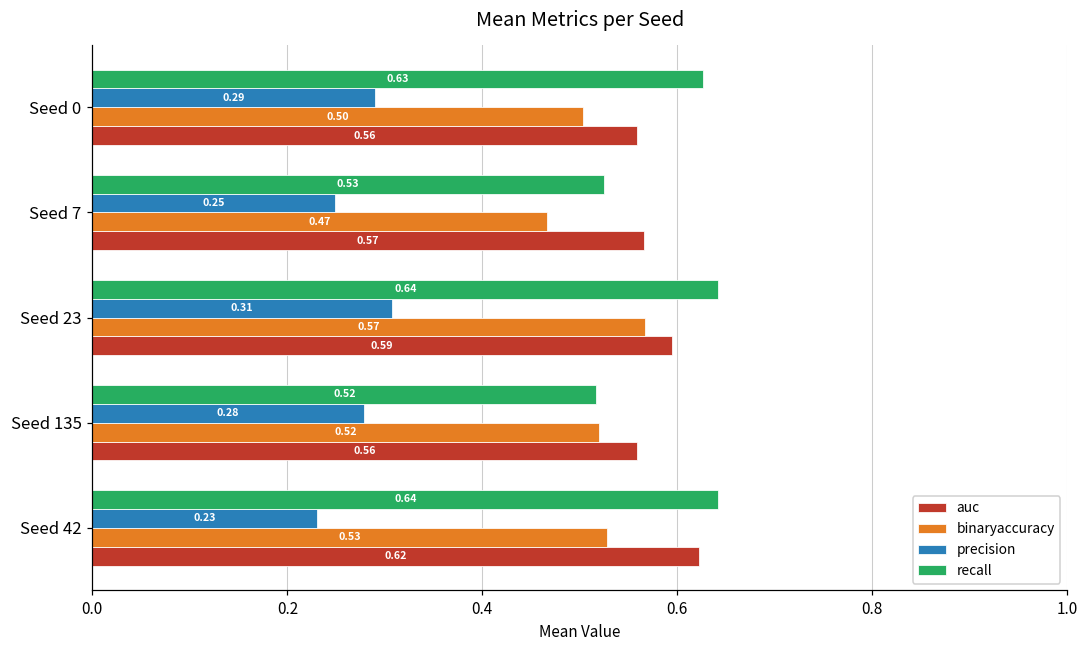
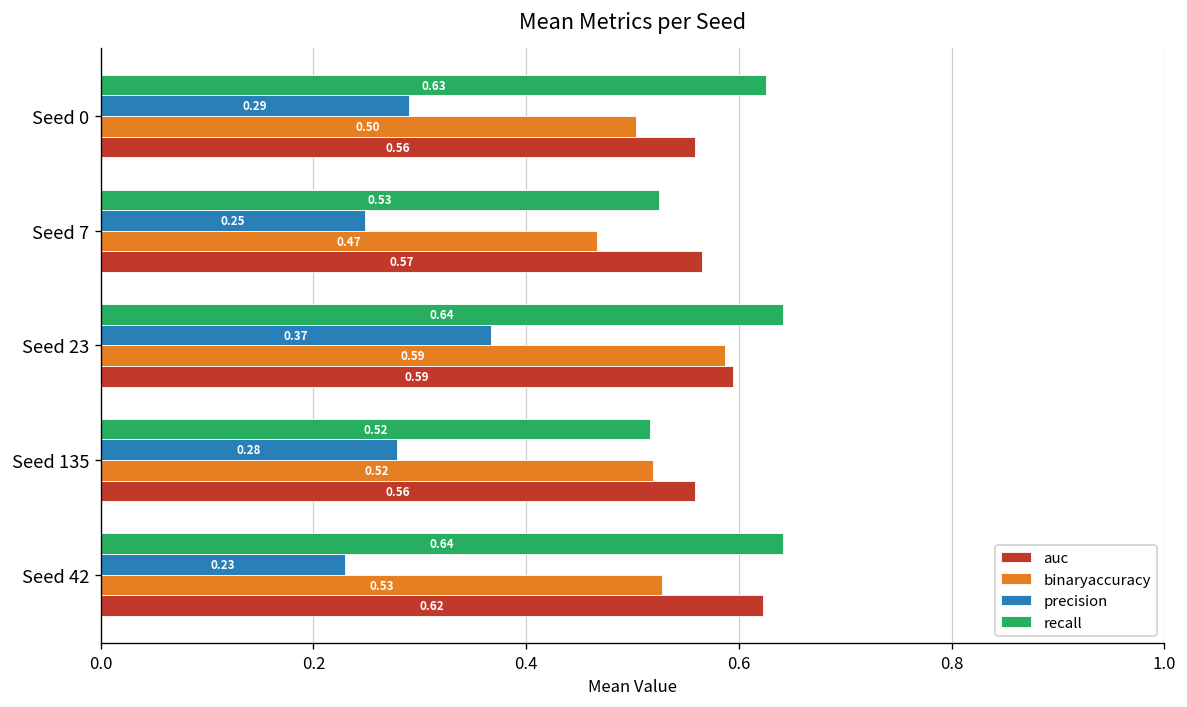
precision, Seed 23: 0.31 -> 0.37
binaryaccuracy, Seed 23: 0.57 -> 0.59
